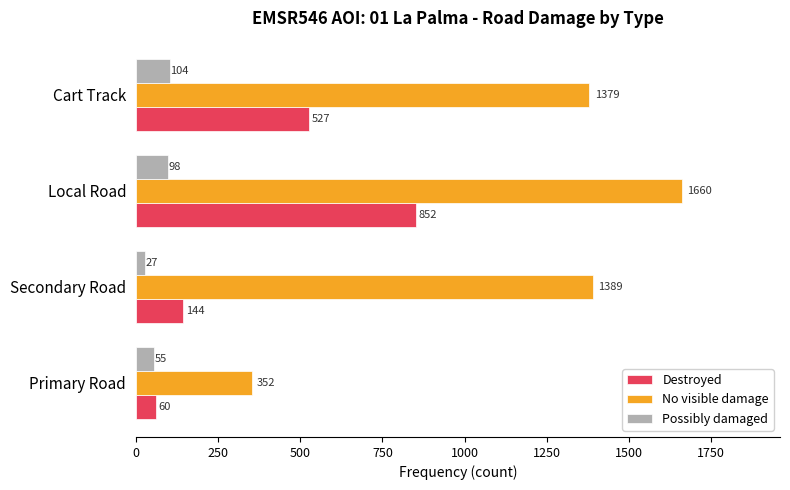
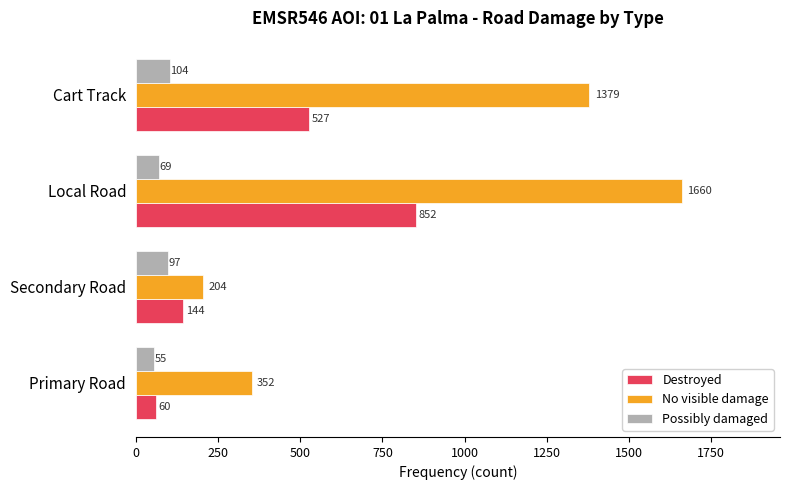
Possibly damaged, Local Road: 98 -> 69
Possibly damaged, Secondary Road: 27 -> 97
No visible damage, Secondary Road: 1389 -> 204
